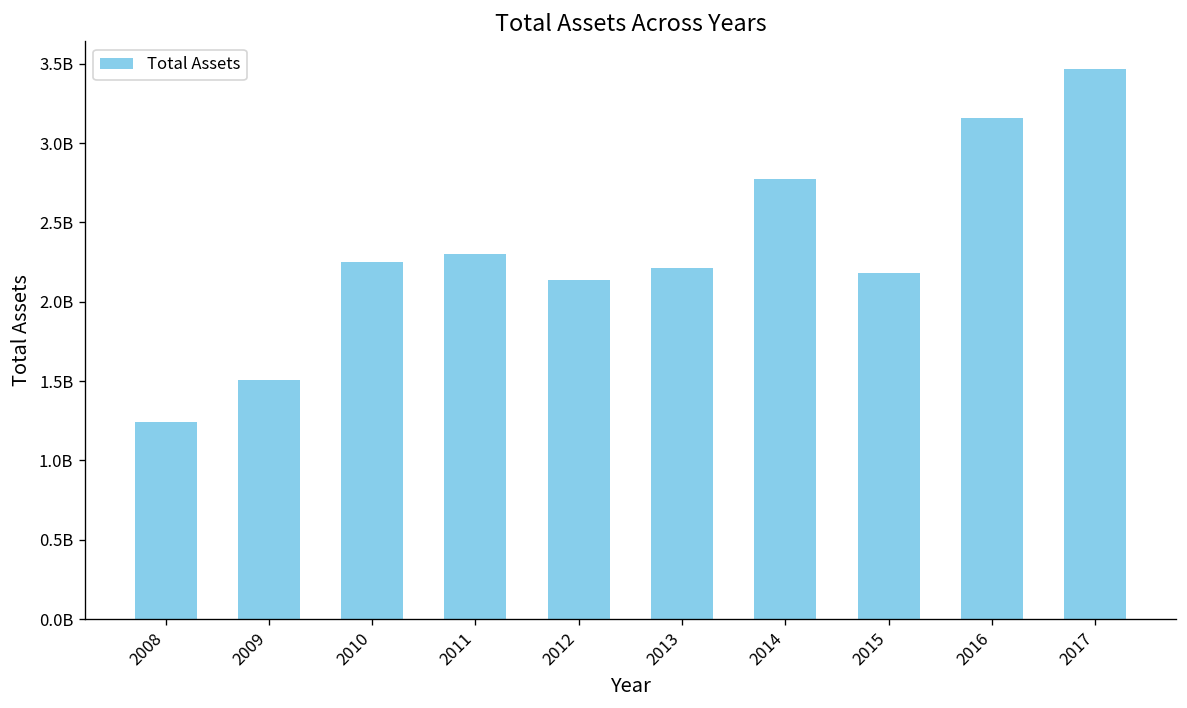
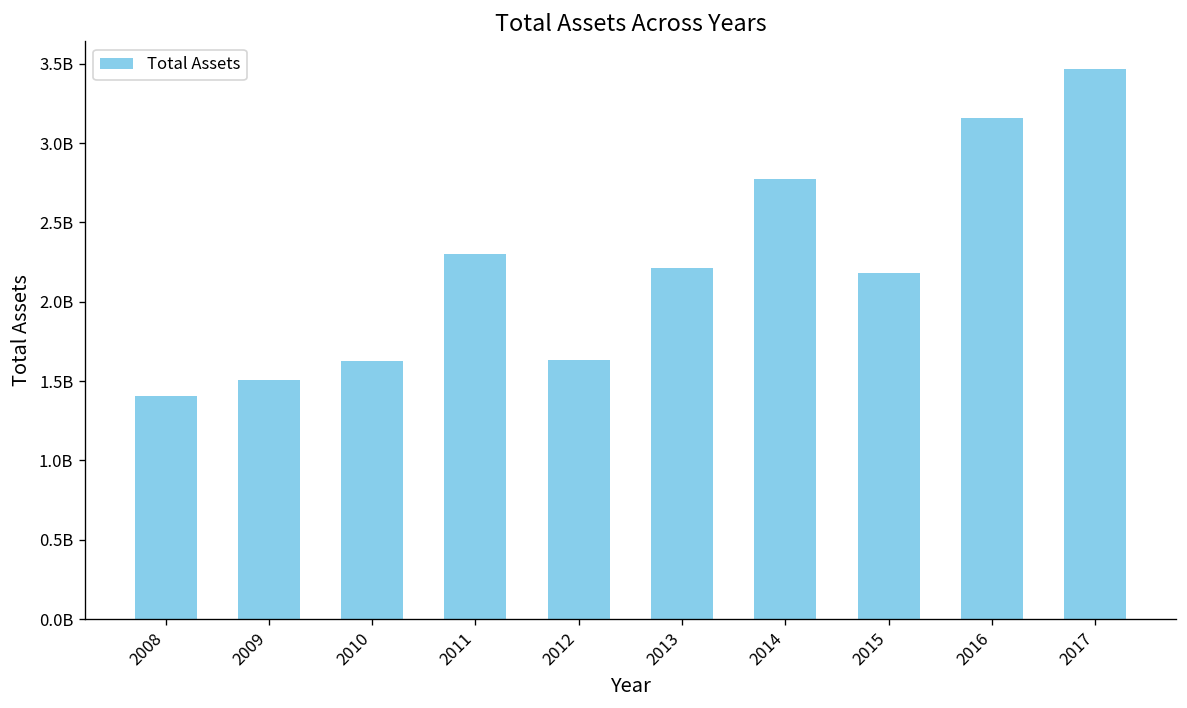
2008: 1240000000 -> 1410000000
2010: 2250000000 -> 1630000000
2012: 2140000000 -> 1630000000
